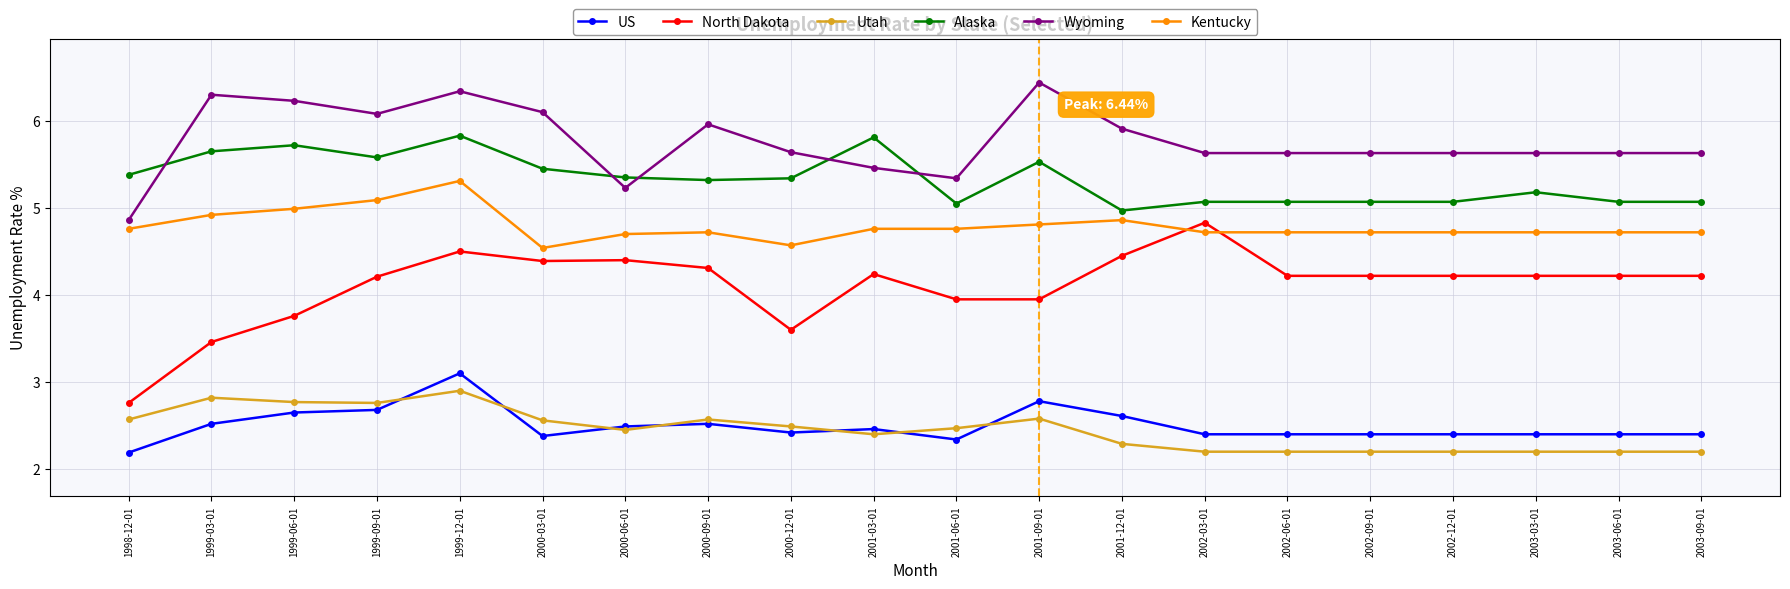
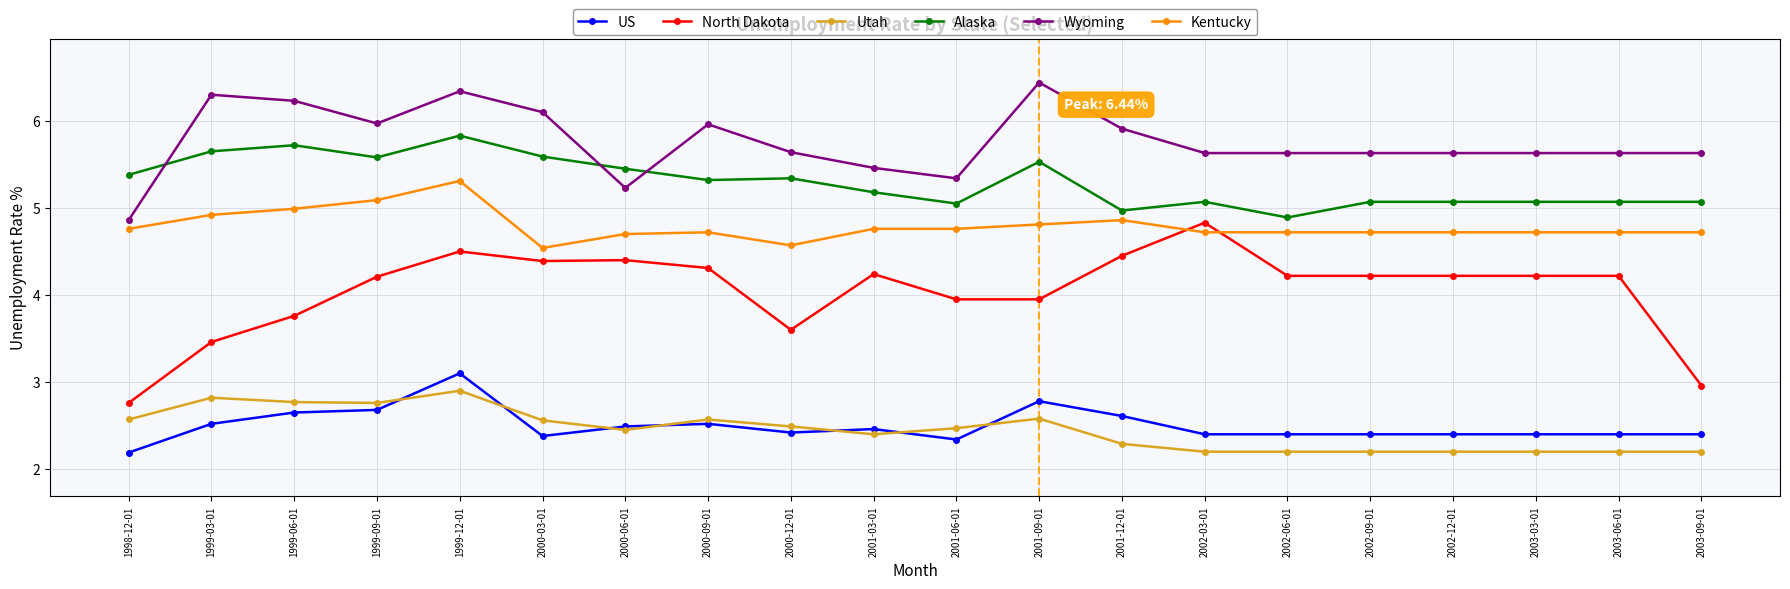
Wyoming, 1999-09-01: 6.1 -> 6.0
Alaska, 2000-03-01: 5.5 -> 5.6
Alaska, 2000-06-01: 5.4 -> 5.5
Alaska, 2001-03-01: 5.8 -> 5.2
Alaska, 2002-06-01: 5.1 -> 4.9
Alaska, 2003-03-01: 5.2 -> 5.1
North Dakota, 2003-09-01: 4.2 -> 3.0
